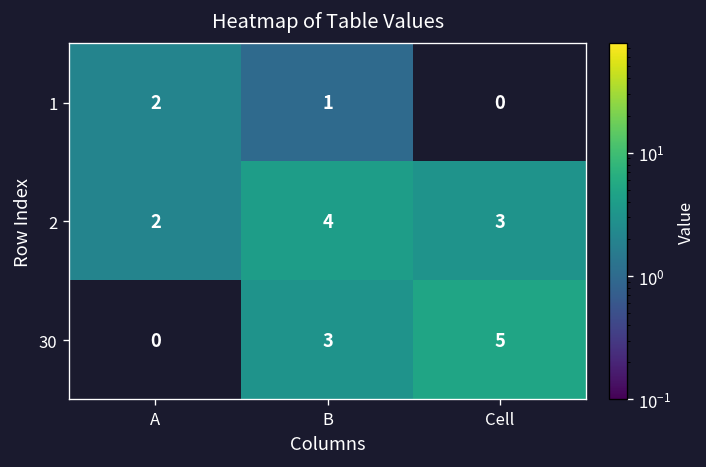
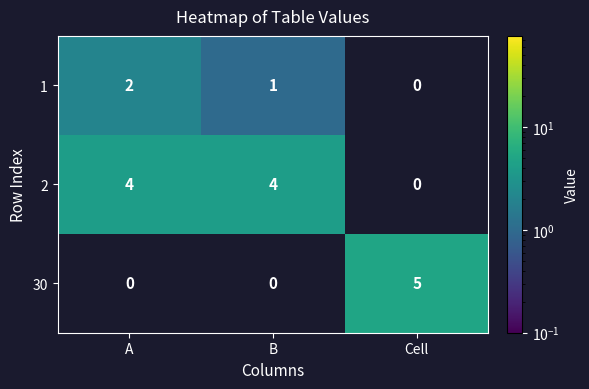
2, A: 2 -> 4
2, Cell: 3 -> 0
30, B: 3 -> 0
